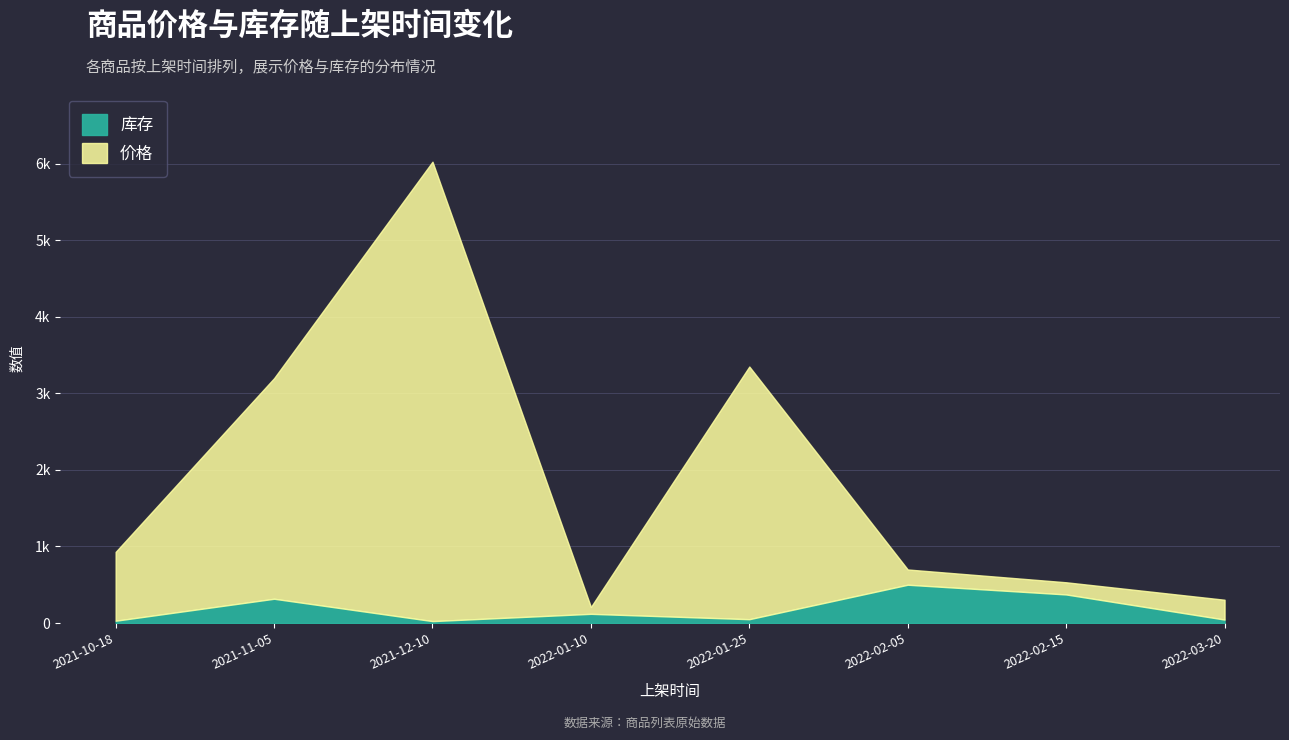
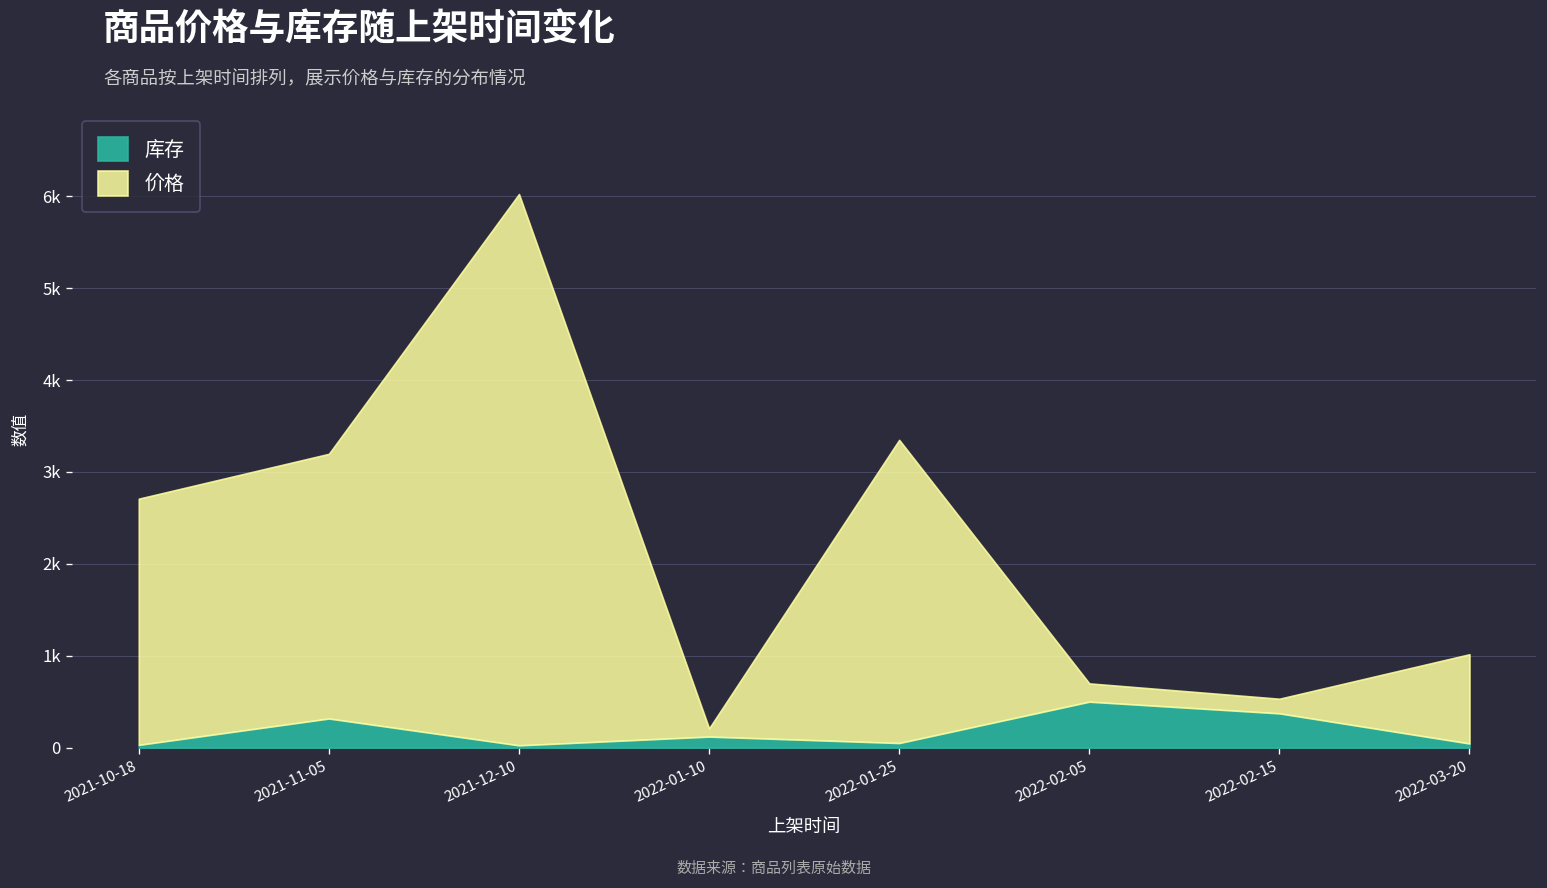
价格, 2021-10-18: 900 -> 2700
价格, 2022-03-20: 300 -> 1000
